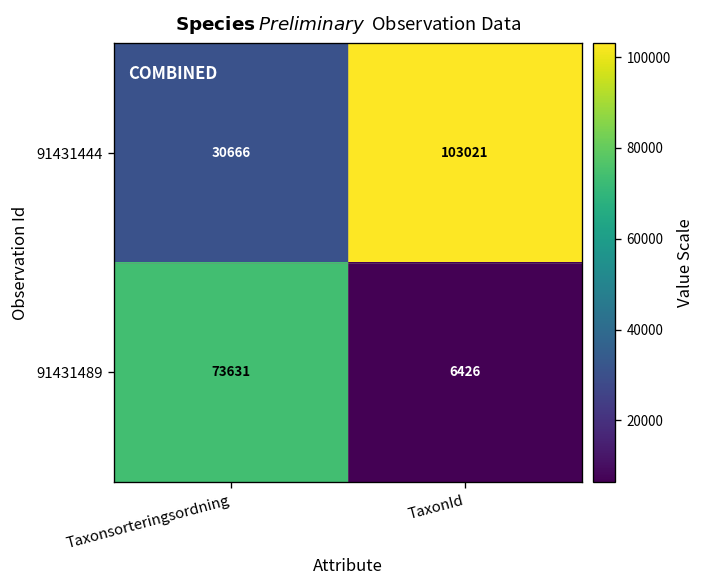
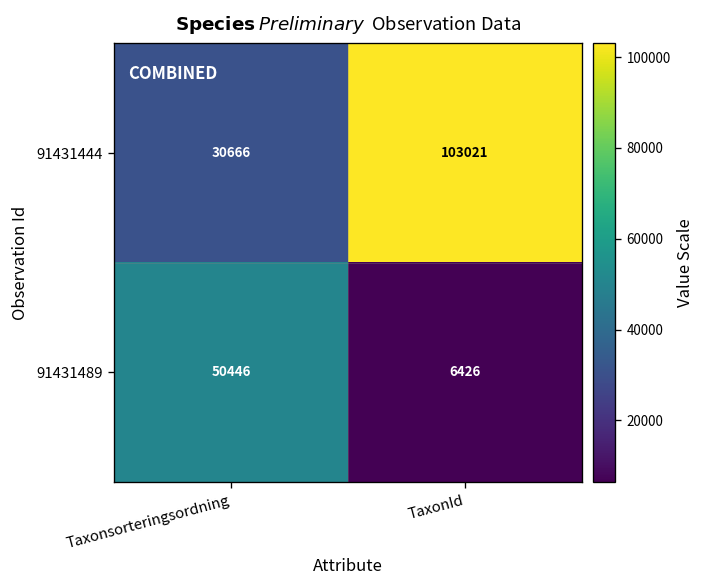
91431489, Taxonsorteringsordning: 73631 -> 50446
